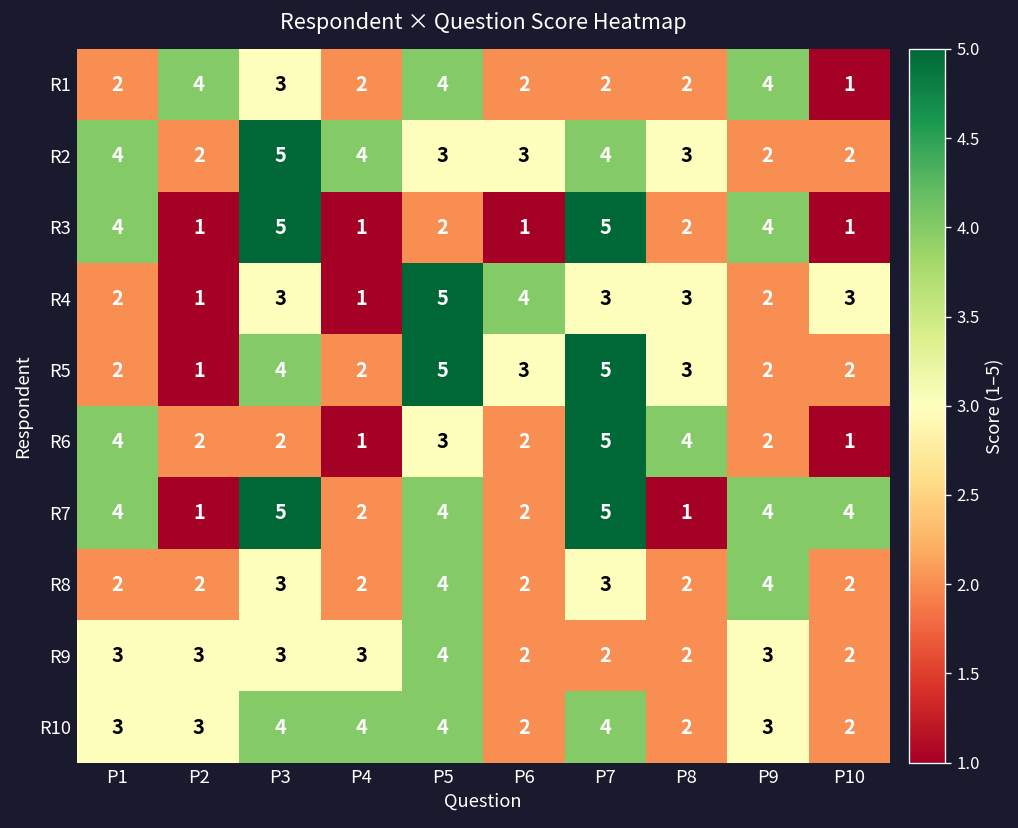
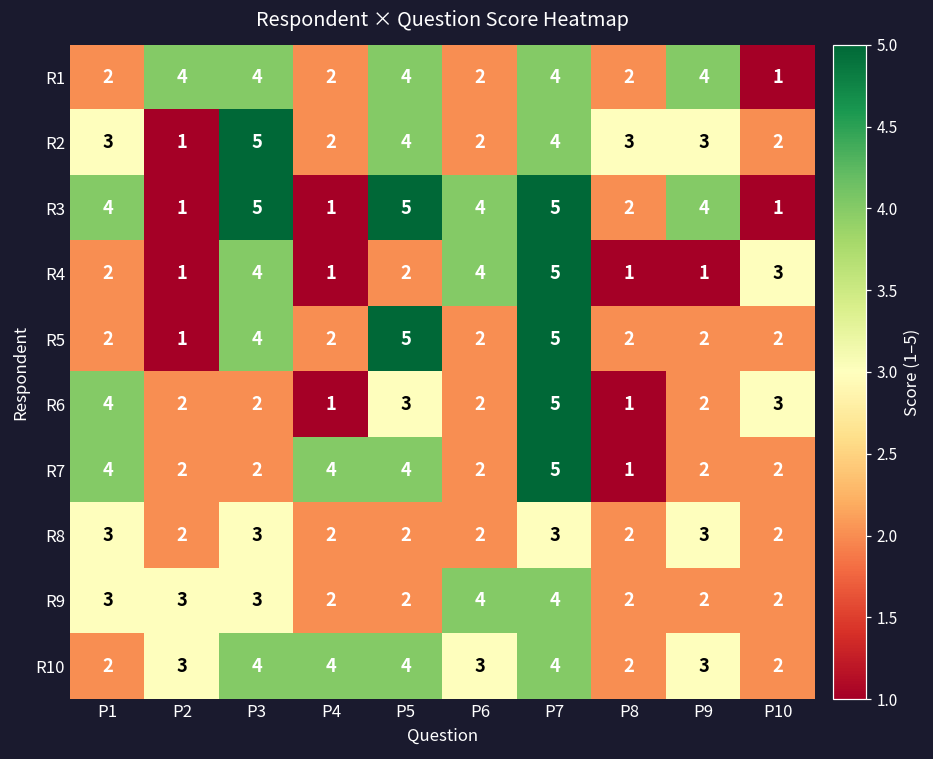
R1, P3: 3 -> 4
R1, P7: 2 -> 4
R2, P1: 4 -> 3
R2, P2: 2 -> 1
R2, P4: 4 -> 2
R2, P5: 3 -> 4
R2, P6: 3 -> 2
R2, P9: 2 -> 3
R3, P5: 2 -> 5
R3, P6: 1 -> 4
R4, P3: 3 -> 4
R4, P5: 5 -> 2
R4, P7: 3 -> 5
R4, P8: 3 -> 1
R4, P9: 2 -> 1
R5, P6: 3 -> 2
R5, P8: 3 -> 2
R6, P8: 4 -> 1
R6, P10: 1 -> 3
R7, P2: 1 -> 2
R7, P3: 5 -> 2
R7, P4: 2 -> 4
R7, P9: 4 -> 2
R7, P10: 4 -> 2
R8, P1: 2 -> 3
R8, P5: 4 -> 2
R8, P9: 4 -> 3
R9, P4: 3 -> 2
R9, P5: 4 -> 2
R9, P6: 2 -> 4
R9, P7: 2 -> 4
R9, P9: 3 -> 2
R10, P1: 3 -> 2
R10, P6: 2 -> 3
